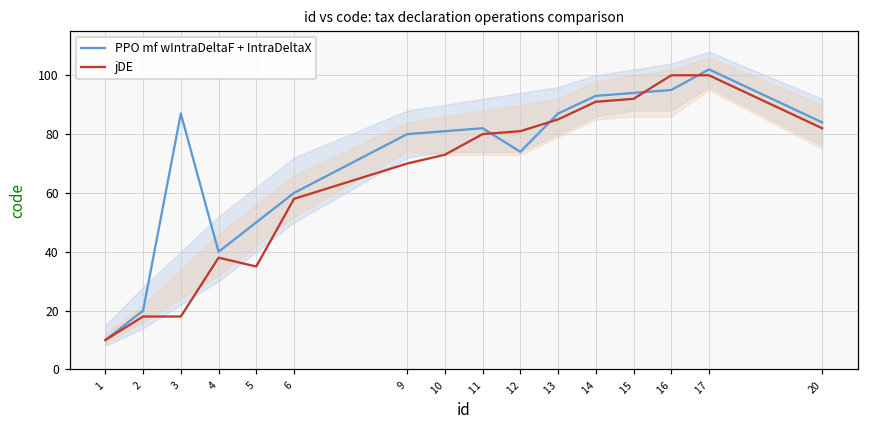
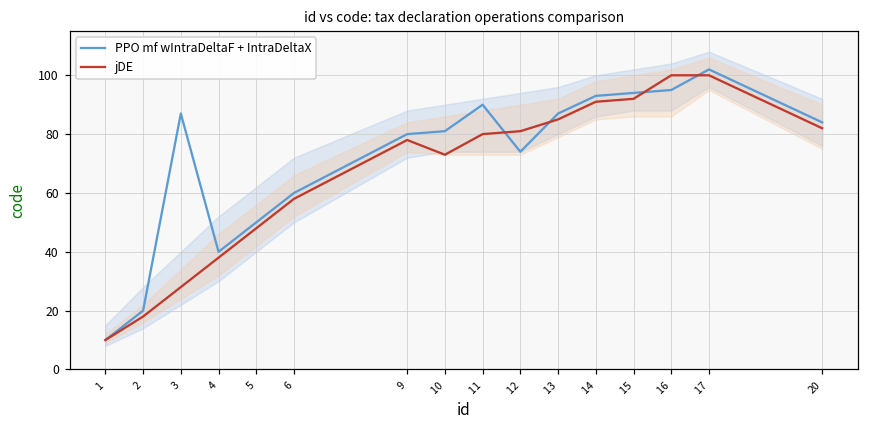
jDE, 3: 18 -> 28
jDE, 5: 35 -> 48
jDE, 9: 70 -> 78
PPO mf wIntraDeltaF + IntraDeltaX, 11: 82 -> 90
